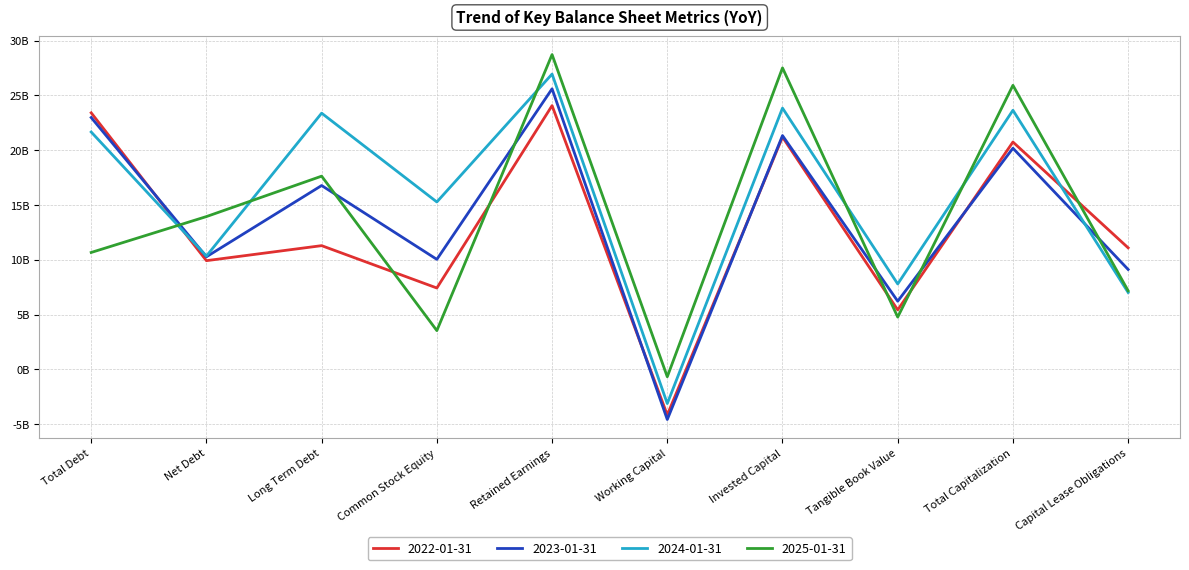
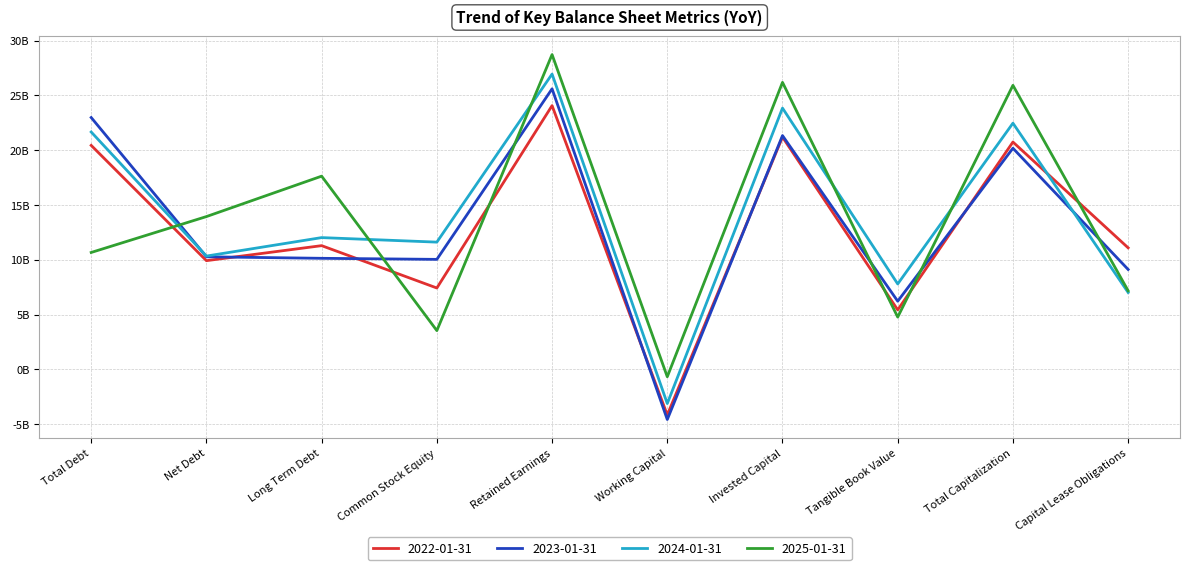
2022-01-31, Total Debt: 23400000000 -> 20400000000
2023-01-31, Long Term Debt: 16800000000 -> 10100000000
2024-01-31, Long Term Debt: 23400000000 -> 12000000000
2024-01-31, Common Stock Equity: 15300000000 -> 11600000000
2025-01-31, Invested Capital: 27500000000 -> 26200000000
2024-01-31, Total Capitalization: 23600000000 -> 22500000000
